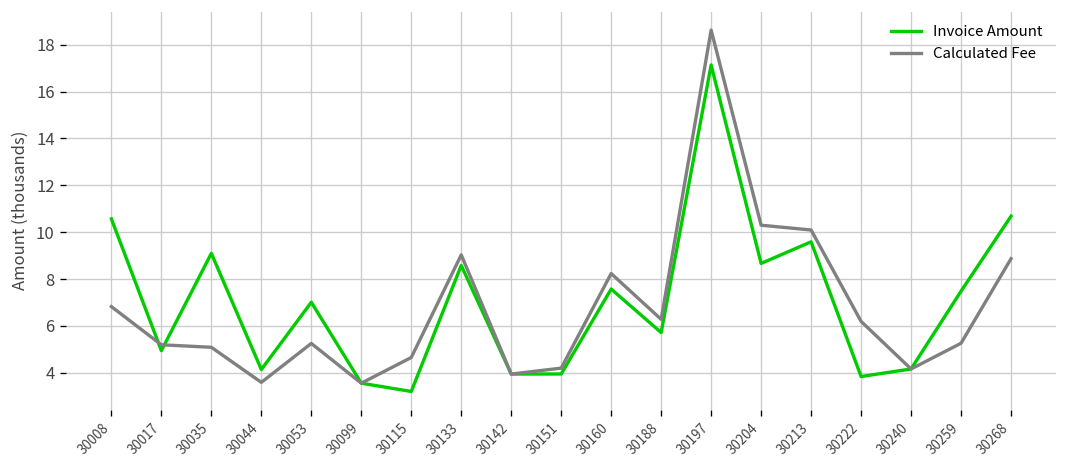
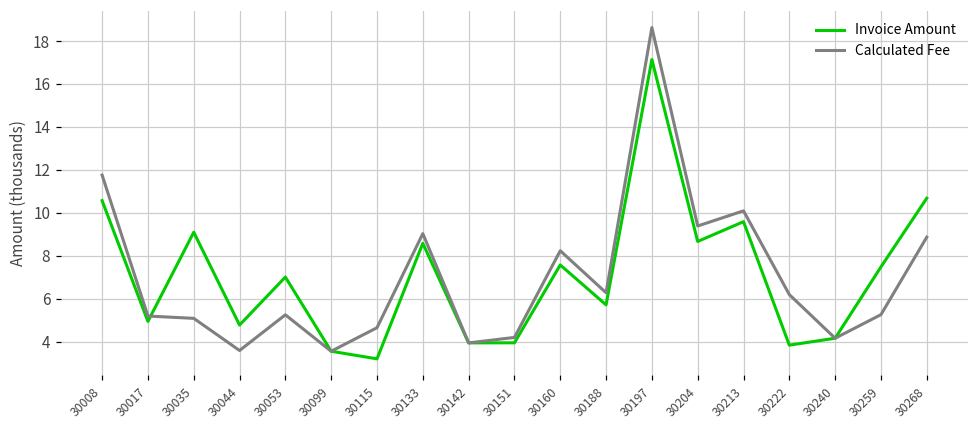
Calculated Fee, 30008: 6.8 -> 11.8
Invoice Amount, 30044: 4.1 -> 4.8
Calculated Fee, 30204: 10.3 -> 9.4
